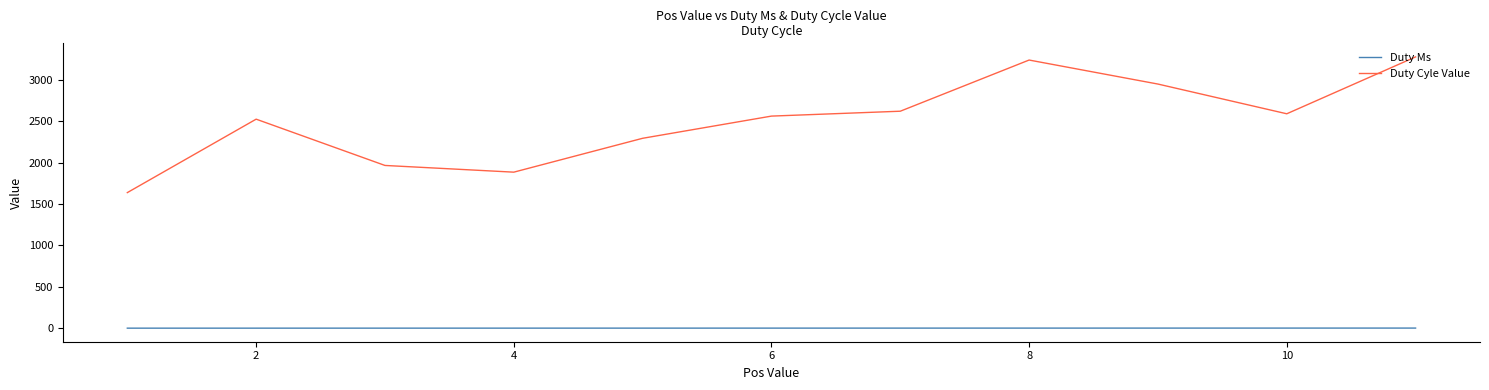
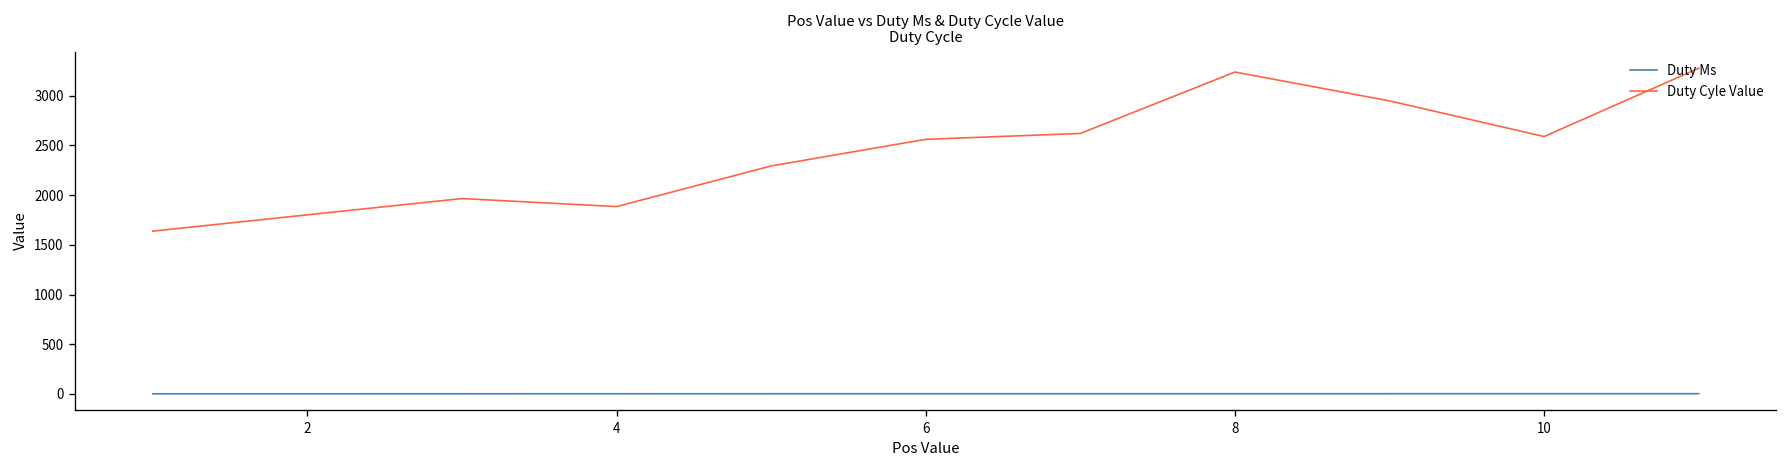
Duty Cyle Value, 2: 2500 -> 1800
